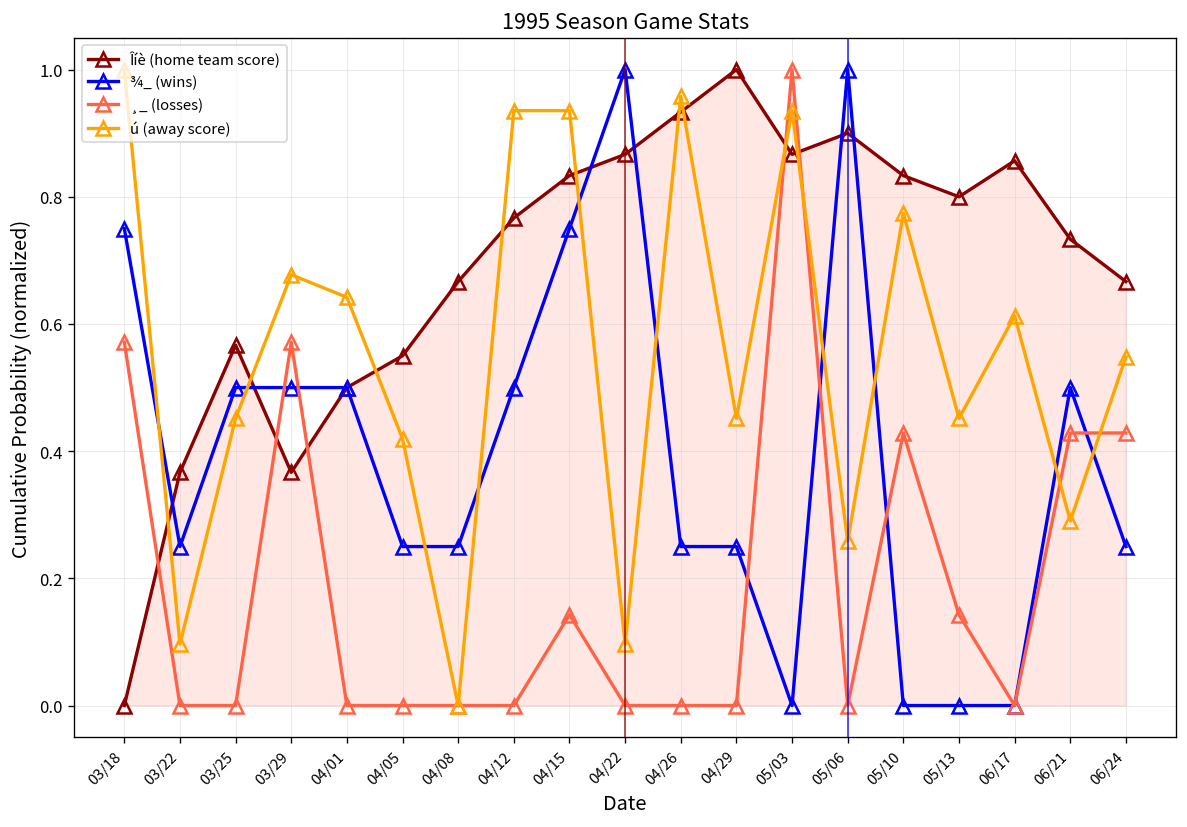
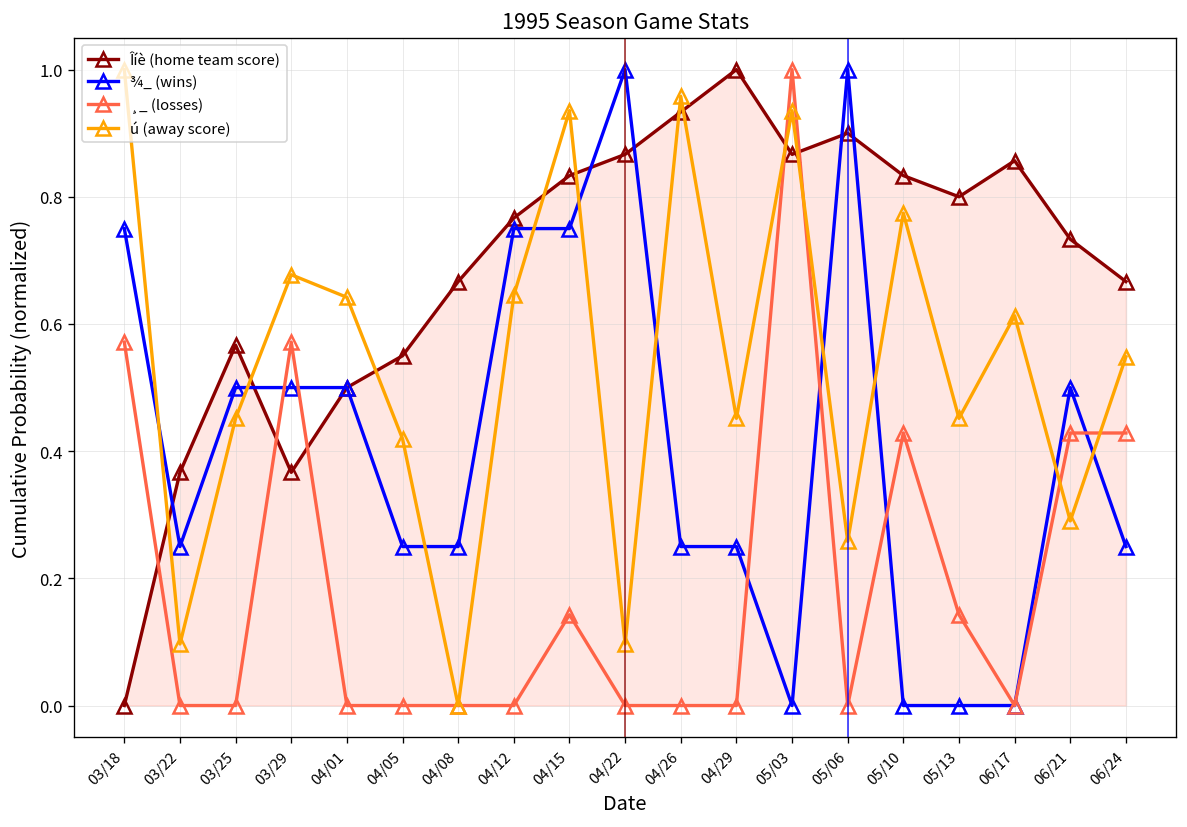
¾_ (wins), 04/12: 0.50 -> 0.75
ú (away score), 04/12: 0.94 -> 0.65
